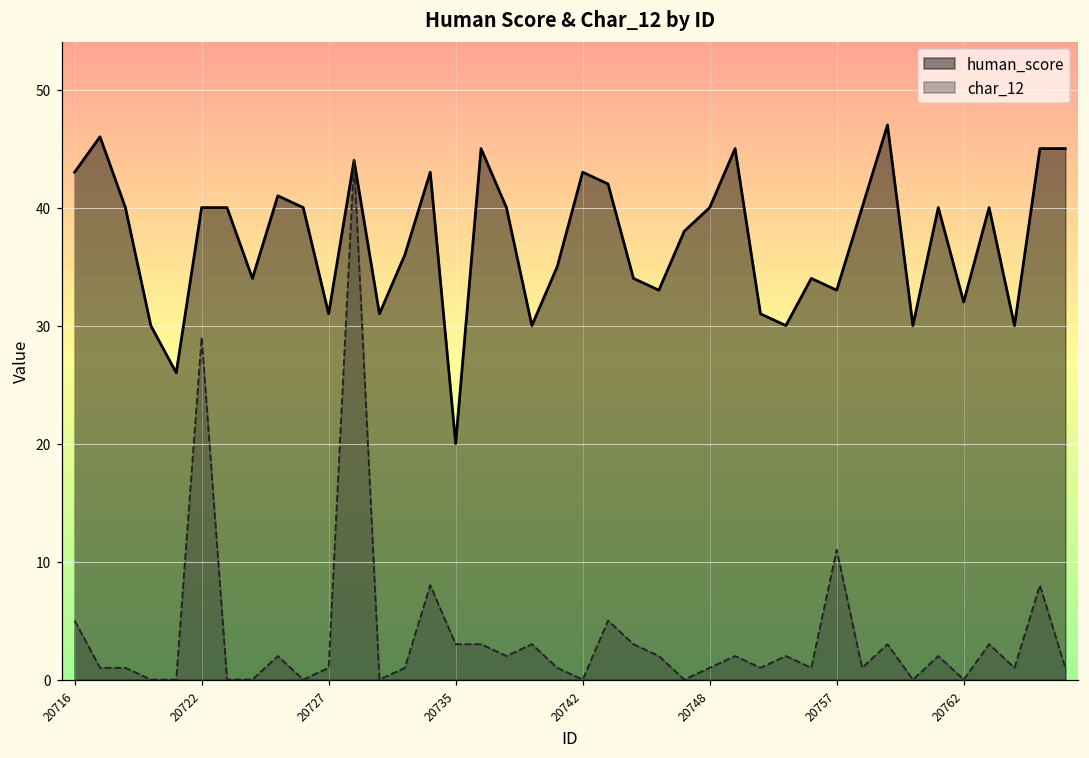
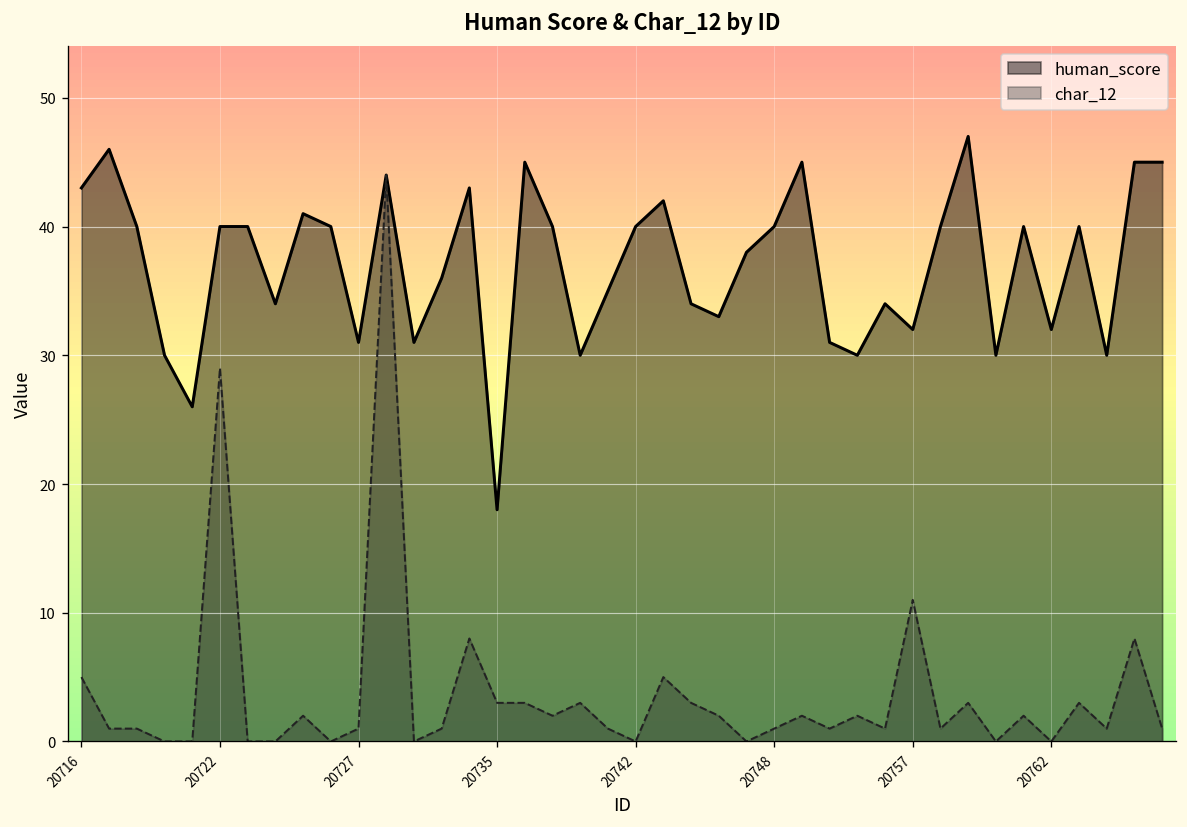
human_score, 20735: 20 -> 18
human_score, 20742: 43 -> 40
human_score, 20757: 33 -> 32
